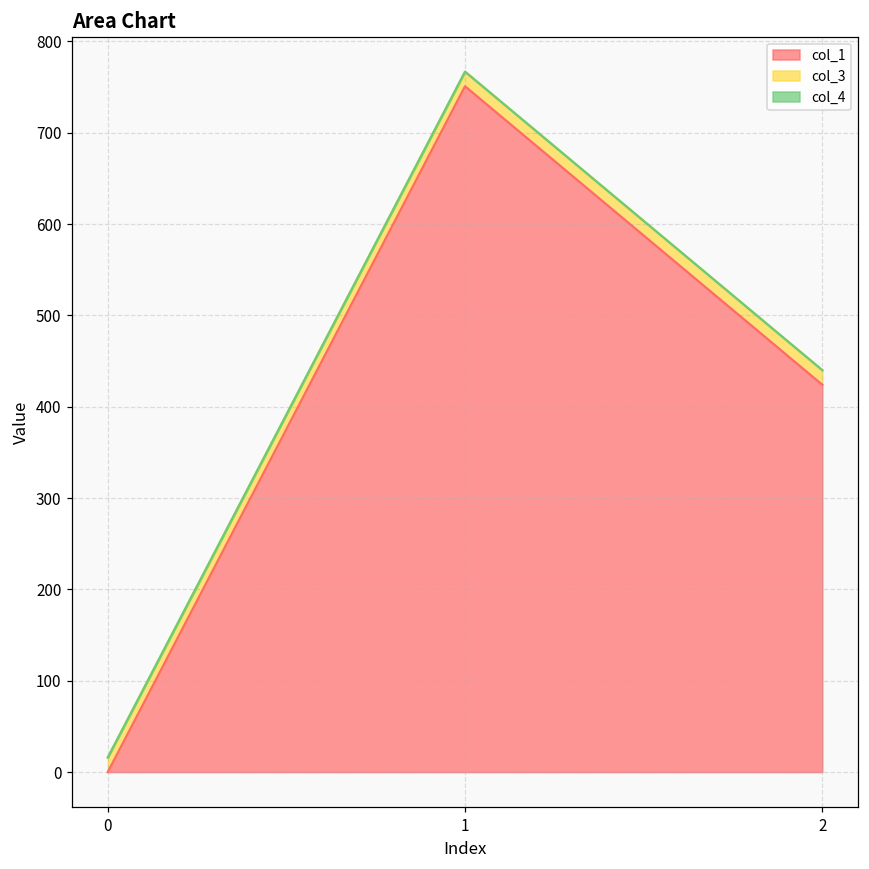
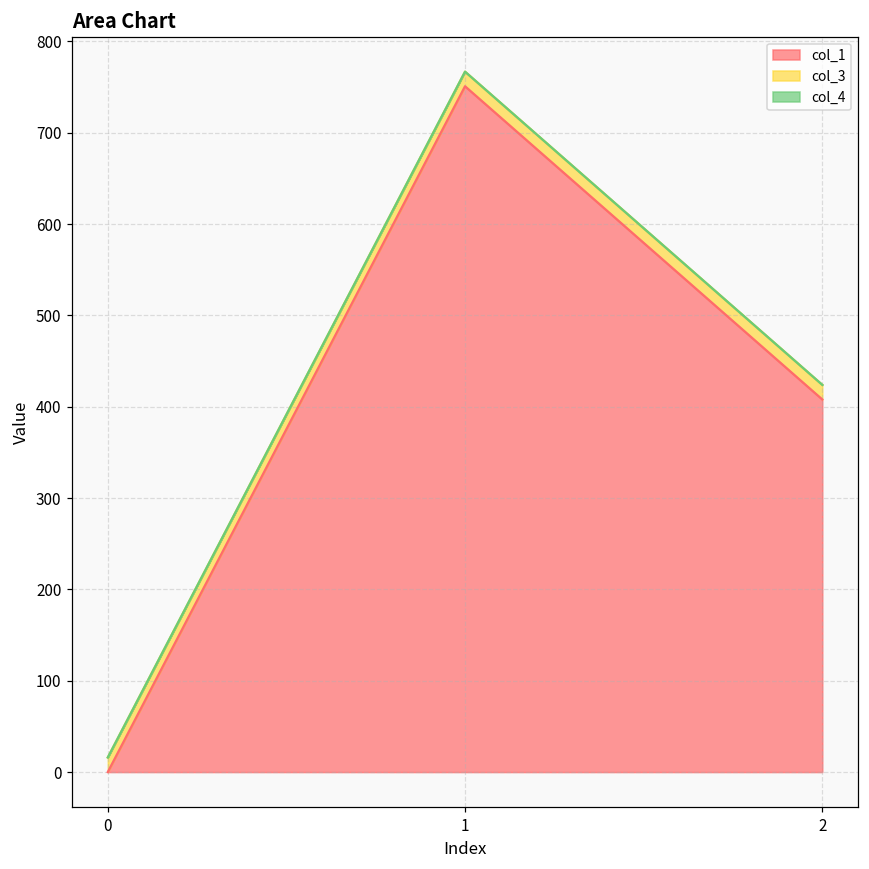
col_1, 2: 420 -> 410
